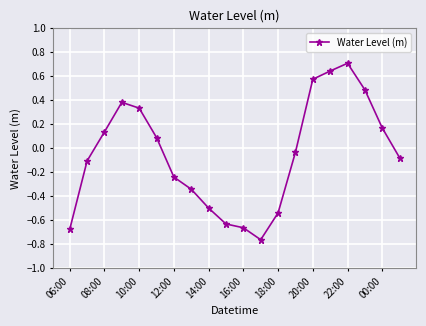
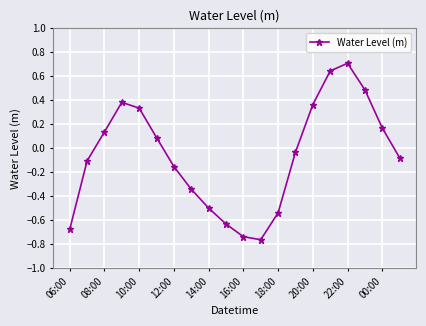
12:00: -0.24 -> -0.15
16:00: -0.66 -> -0.74
20:00: 0.57 -> 0.36
